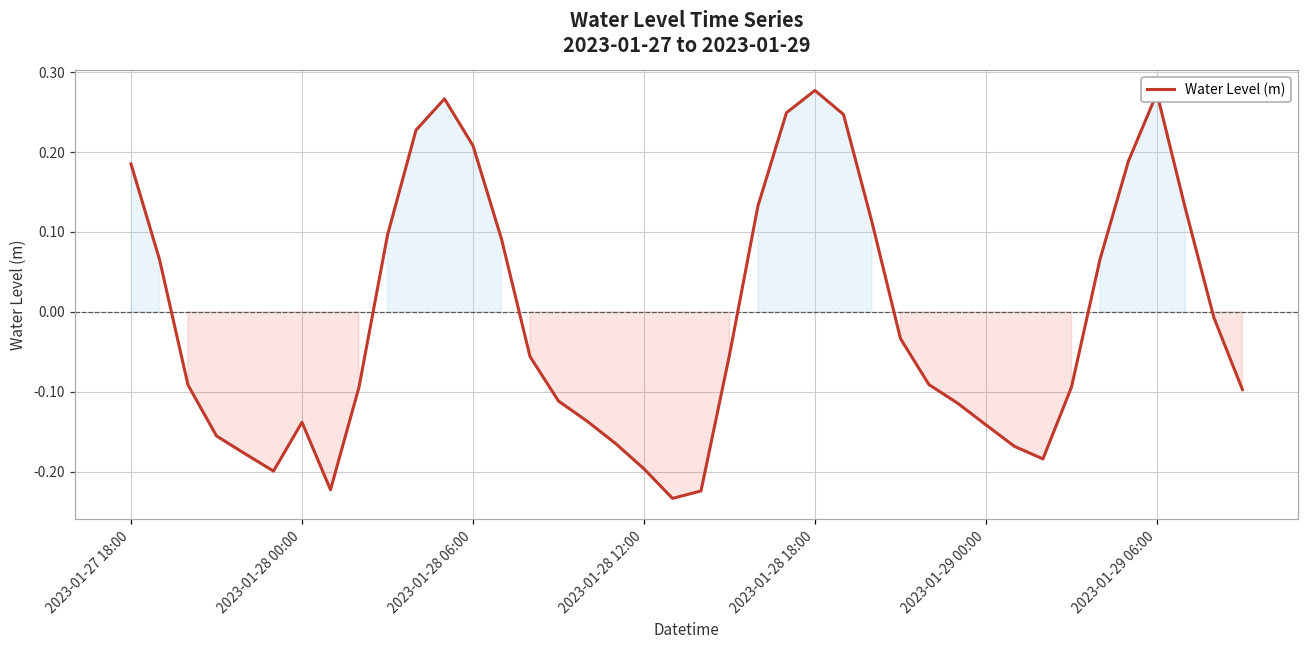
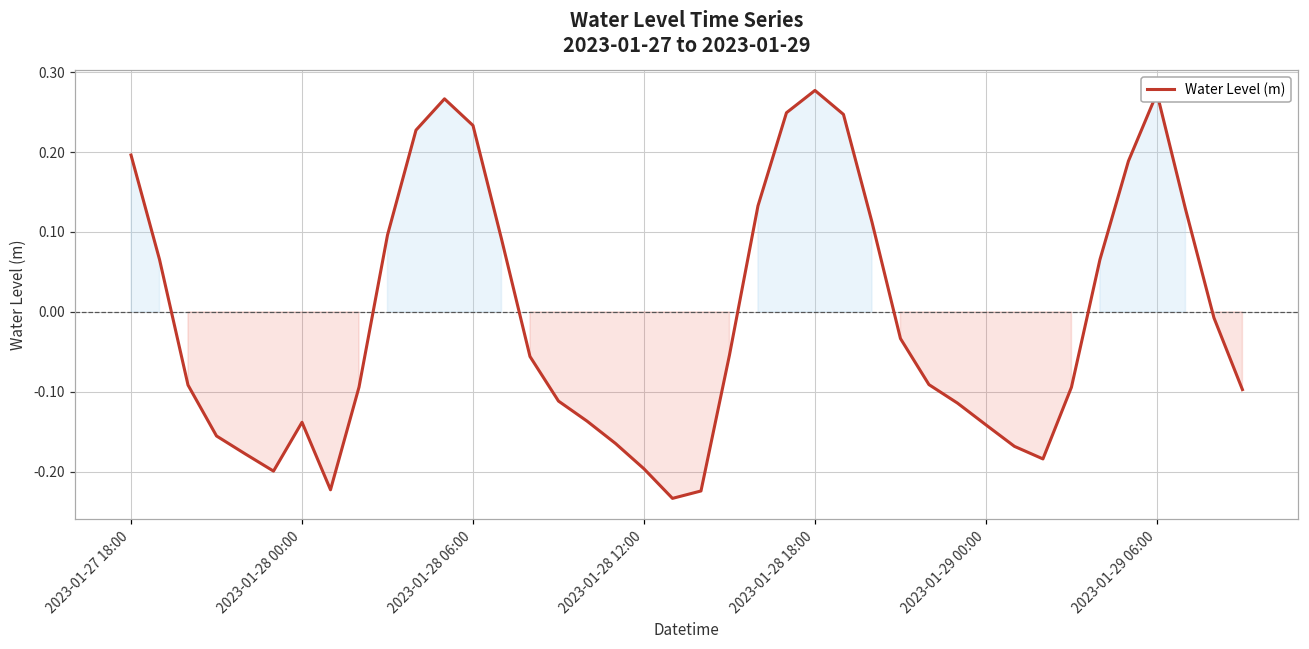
2023-01-27 18:00: 0.19 -> 0.20
2023-01-28 06:00: 0.21 -> 0.23
